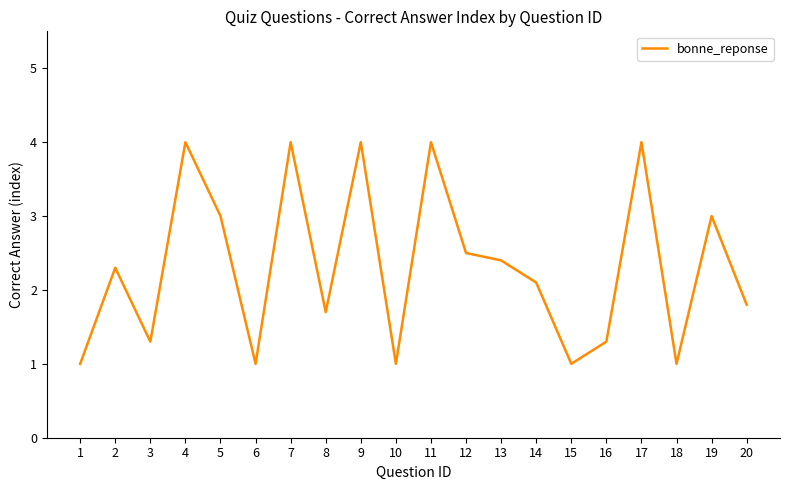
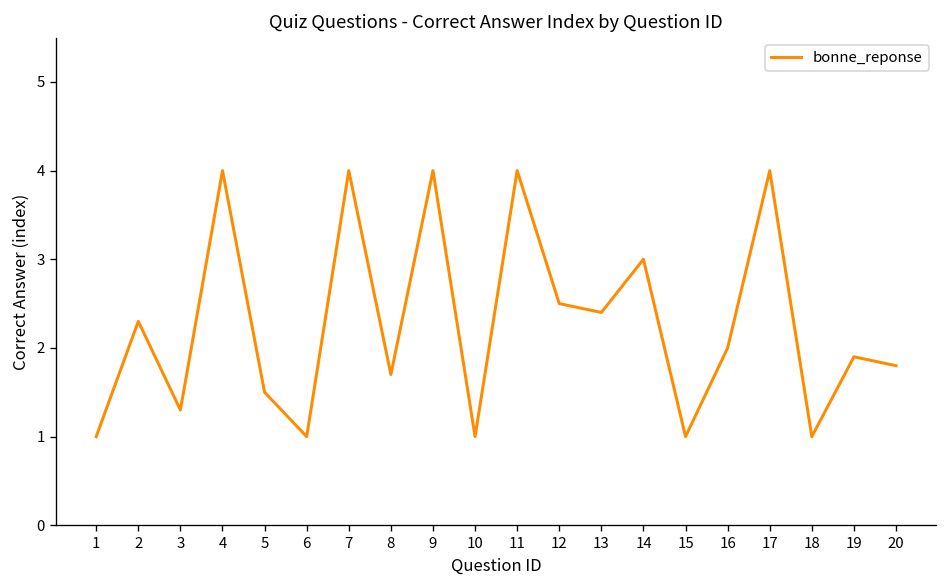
5: 3.0 -> 1.5
14: 2.1 -> 3.0
16: 1.3 -> 2.0
19: 3.0 -> 1.9
